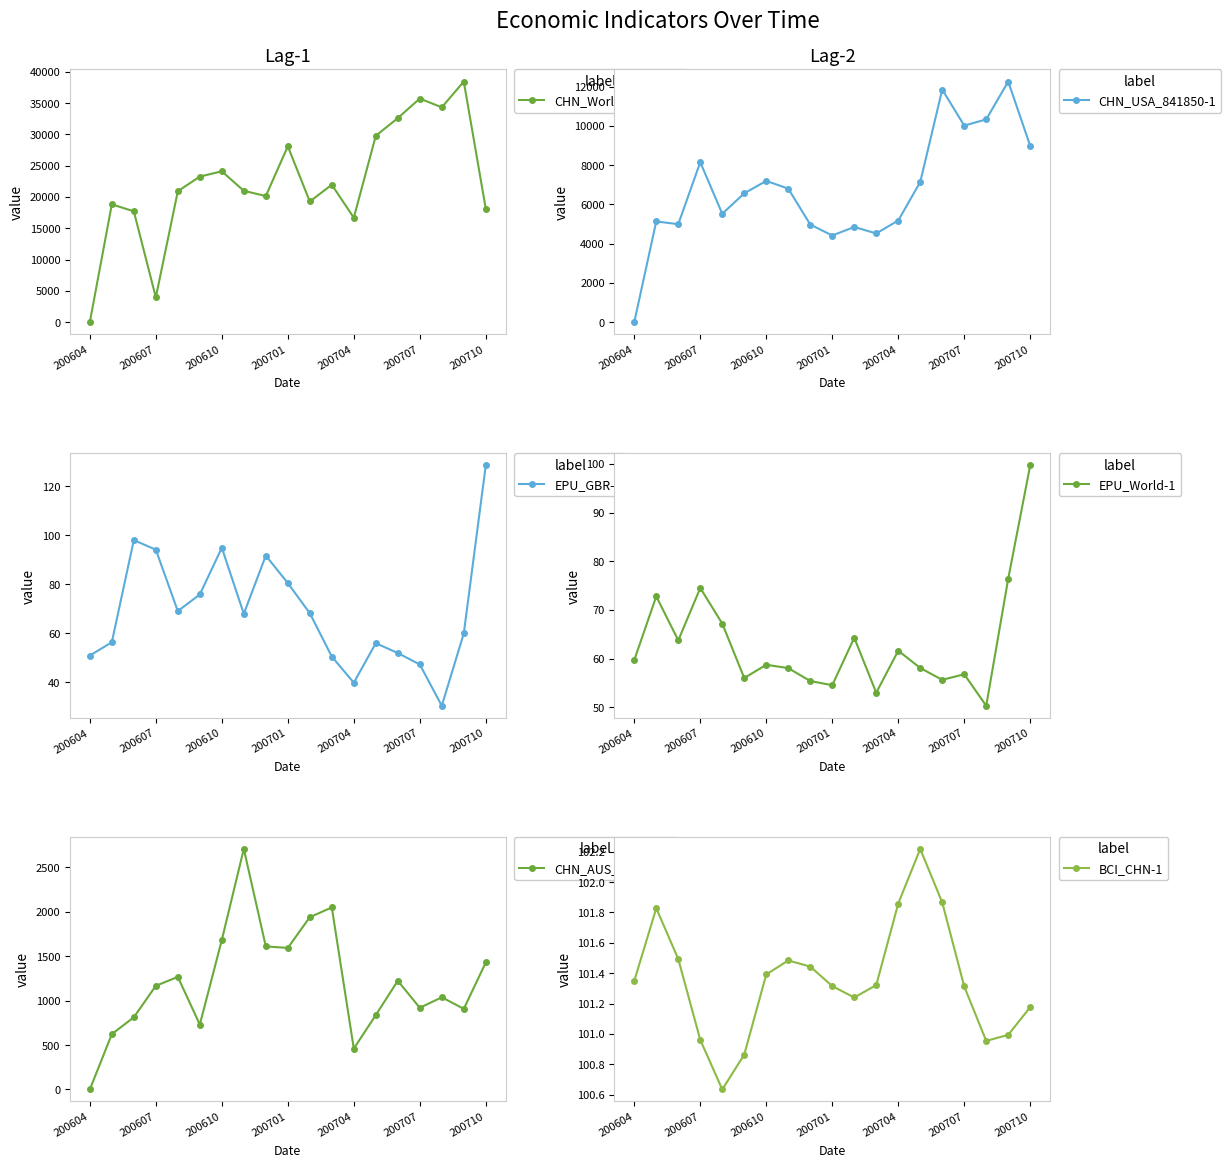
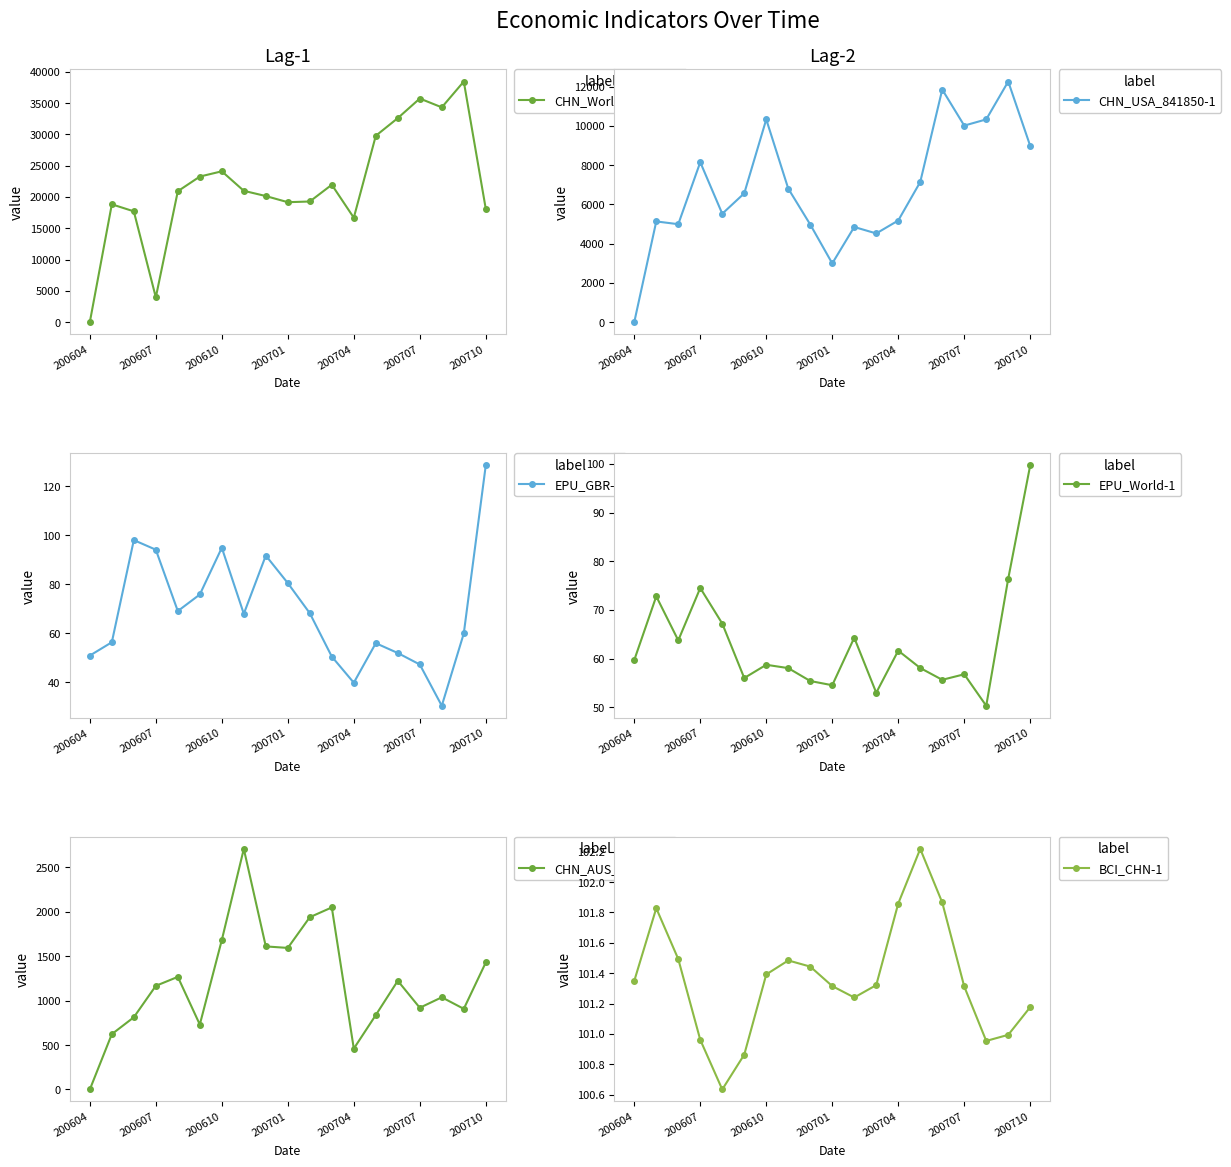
Lag-1, 200701: 28000 -> 19000
Lag-2, 200610: 7200 -> 10300
Lag-2, 200701: 4400 -> 3000
